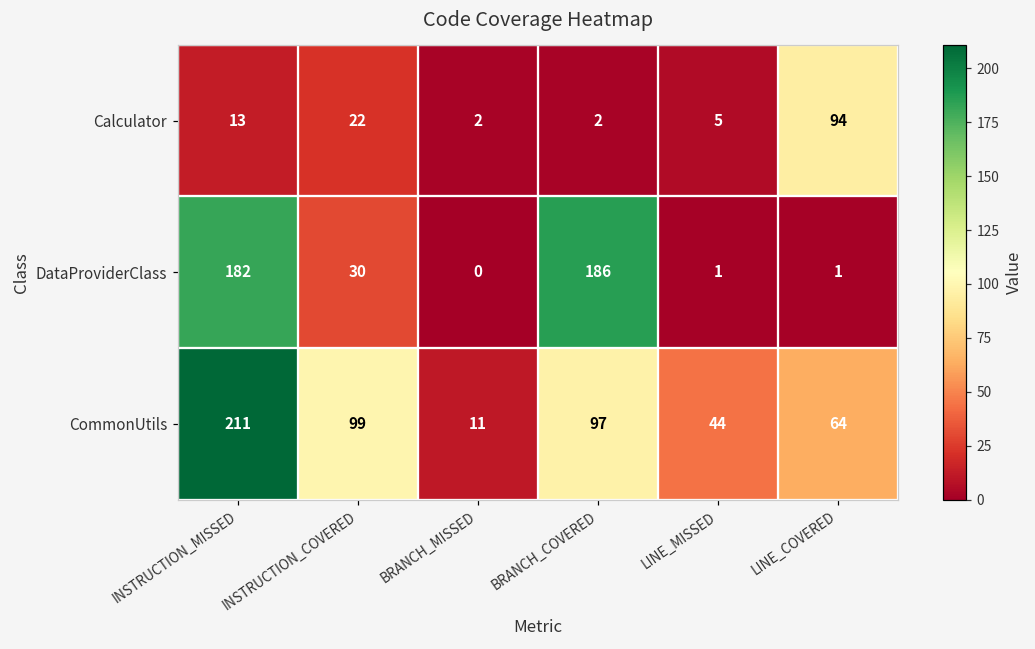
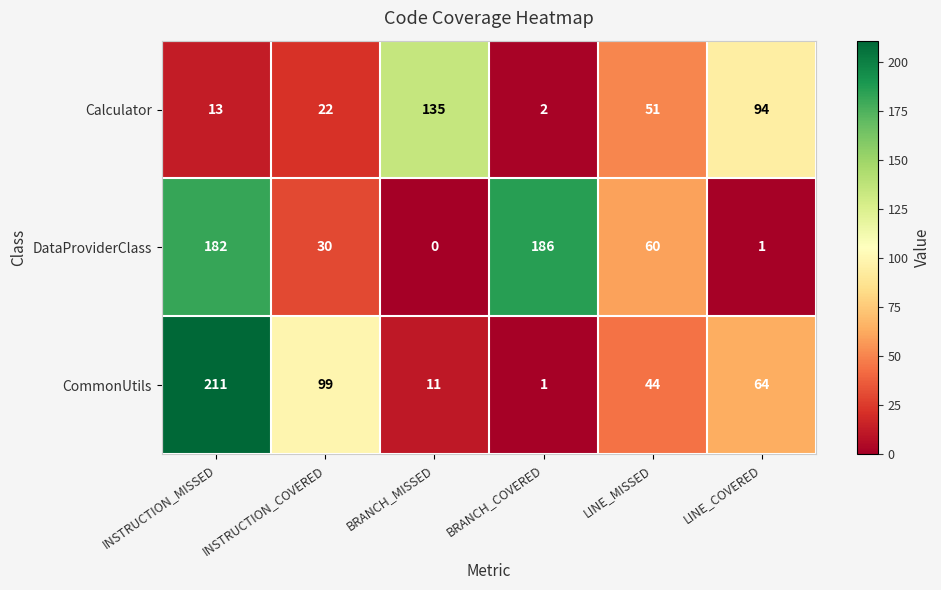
Calculator, BRANCH_MISSED: 2 -> 135
Calculator, LINE_MISSED: 5 -> 51
DataProviderClass, LINE_MISSED: 1 -> 60
CommonUtils, BRANCH_COVERED: 97 -> 1
